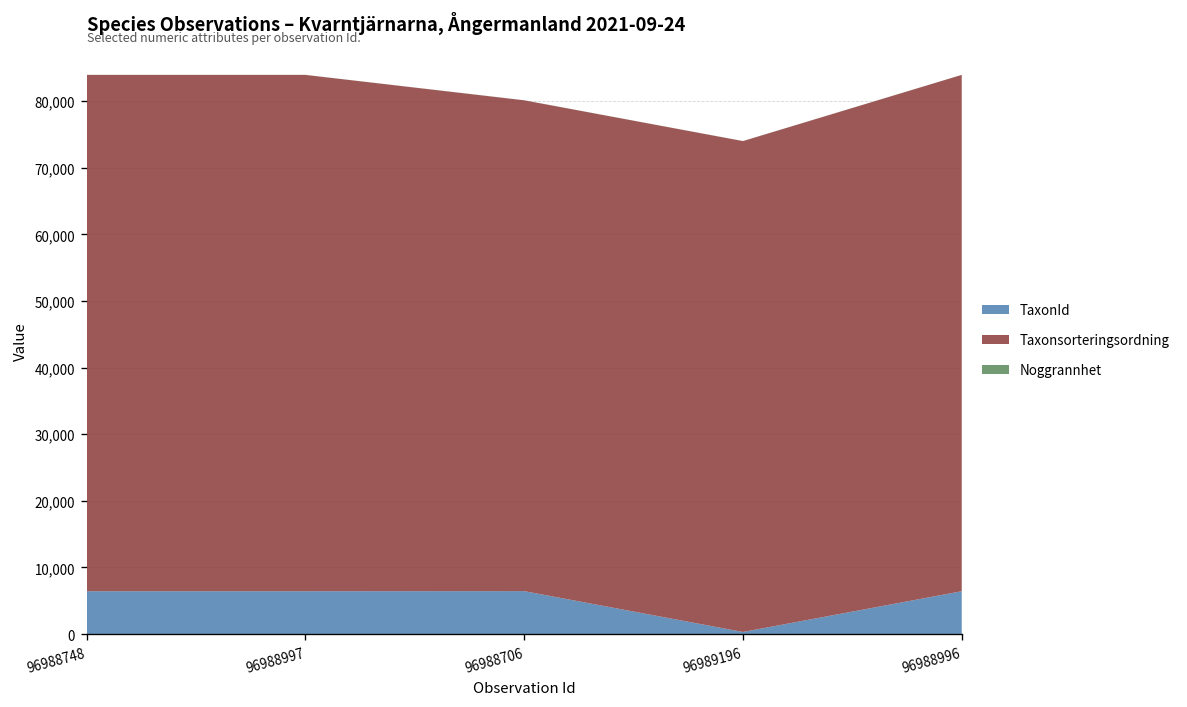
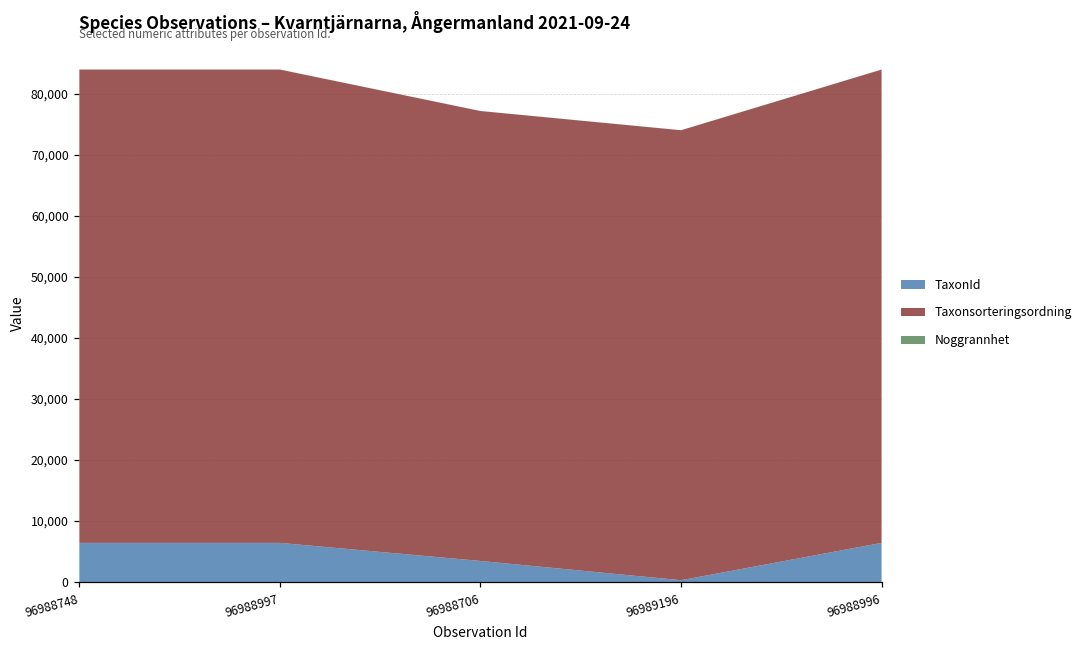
TaxonId, 96988706: 6,000 -> 3,000
